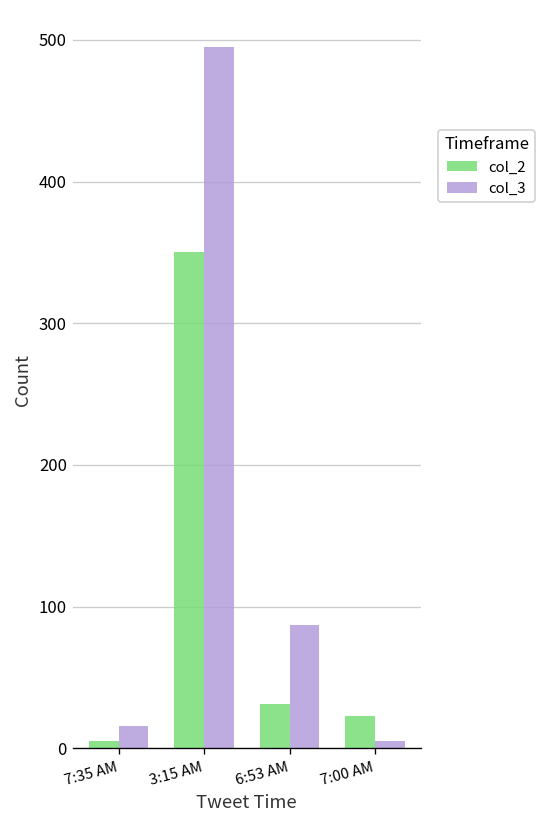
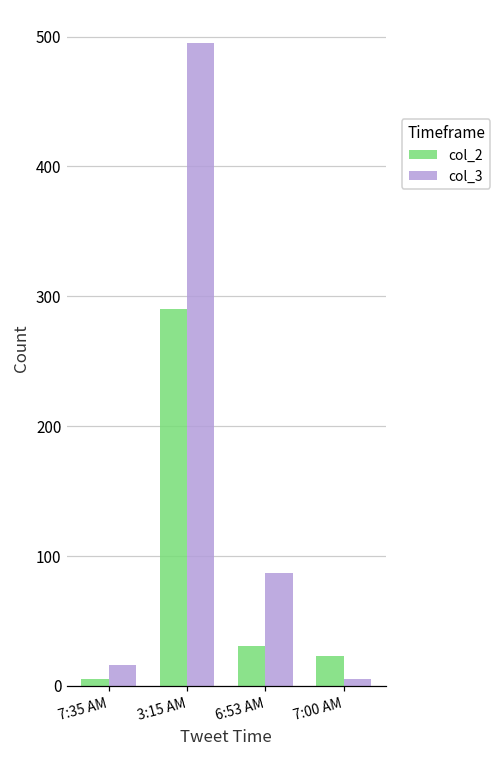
col_2, 3:15 AM: 350 -> 290
